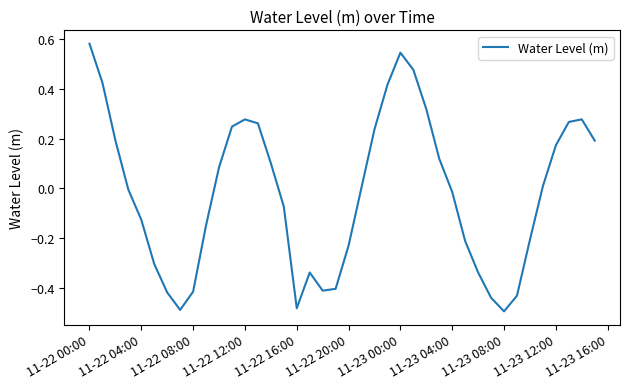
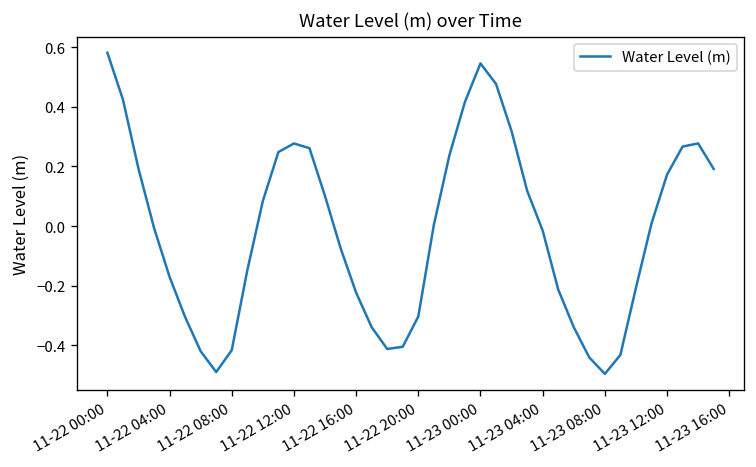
11-22 04:00: -0.13 -> -0.17
11-22 16:00: -0.48 -> -0.22
11-22 20:00: -0.23 -> -0.30
